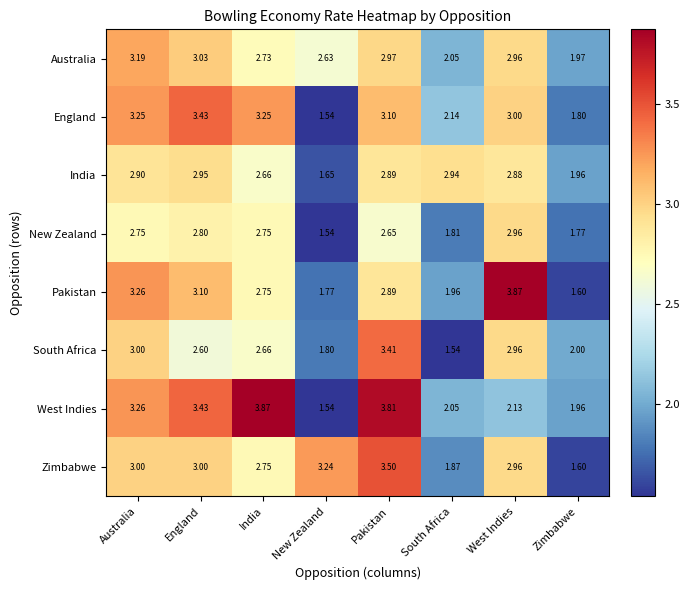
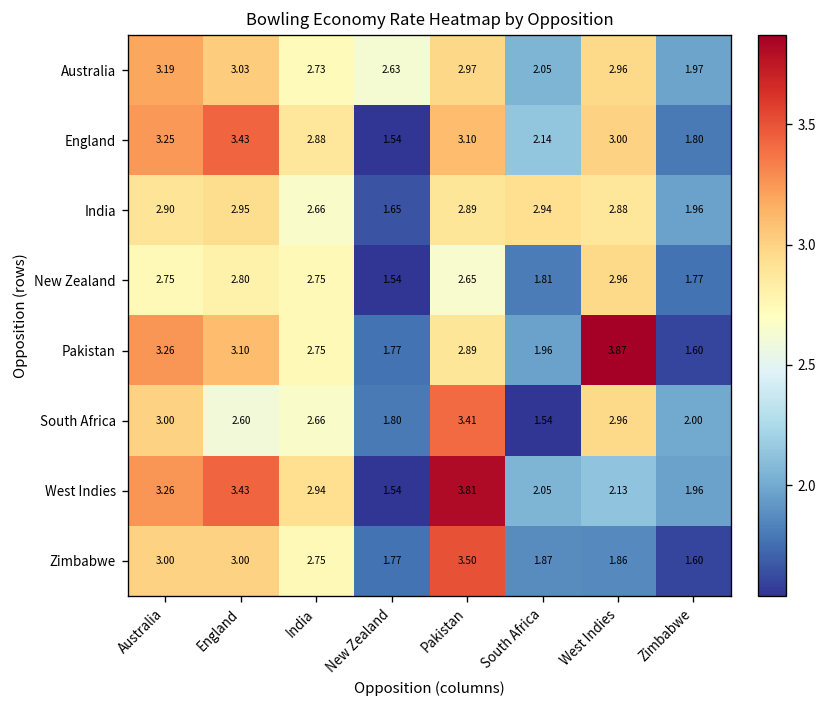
England, India: 3.25 -> 2.88
West Indies, India: 3.87 -> 2.94
Zimbabwe, New Zealand: 3.24 -> 1.77
Zimbabwe, West Indies: 2.96 -> 1.86
